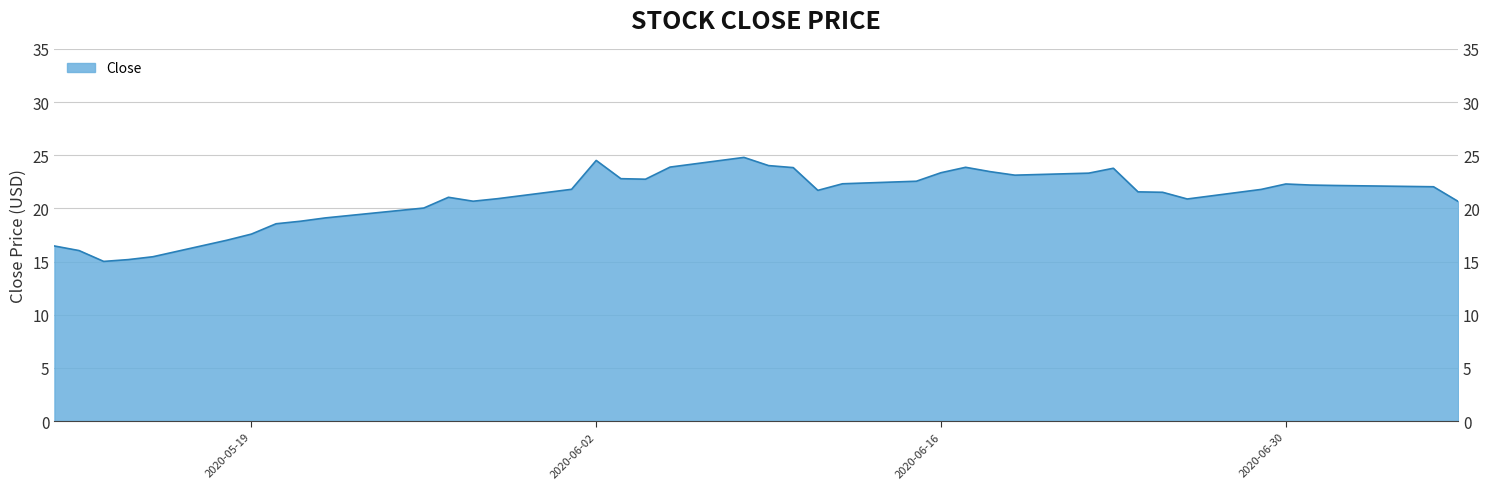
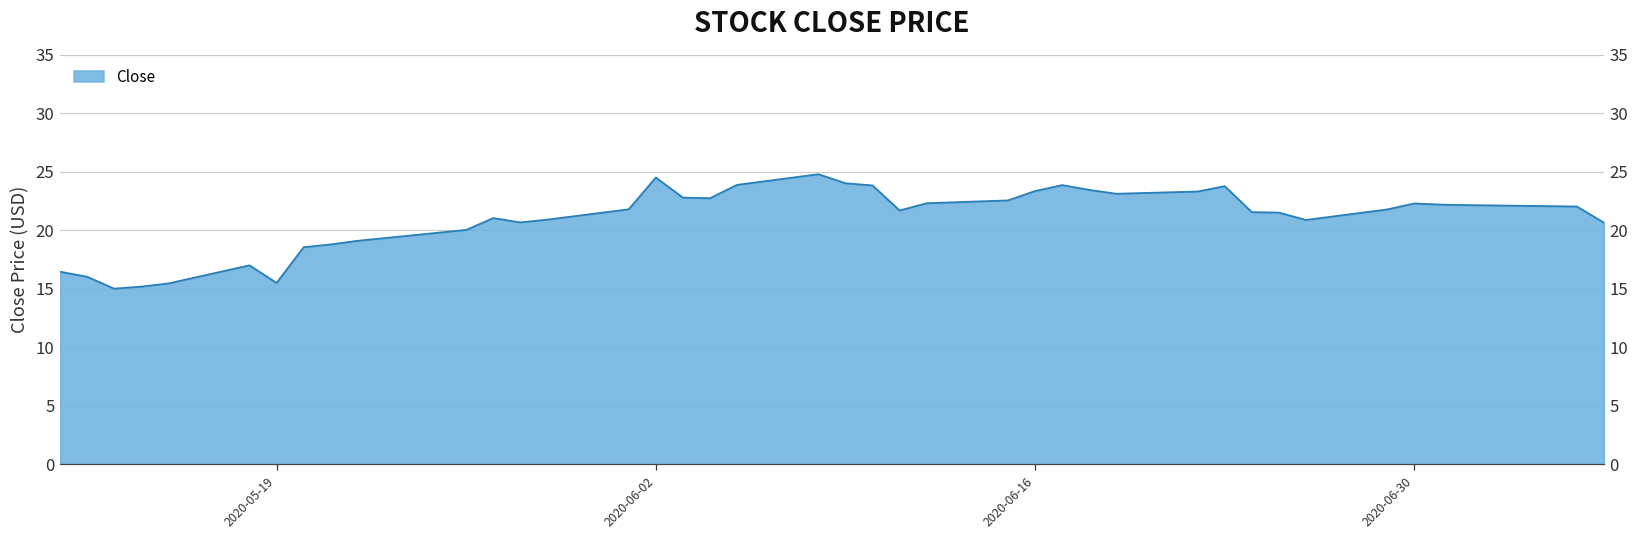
2020-05-19: 17.6 -> 15.5
